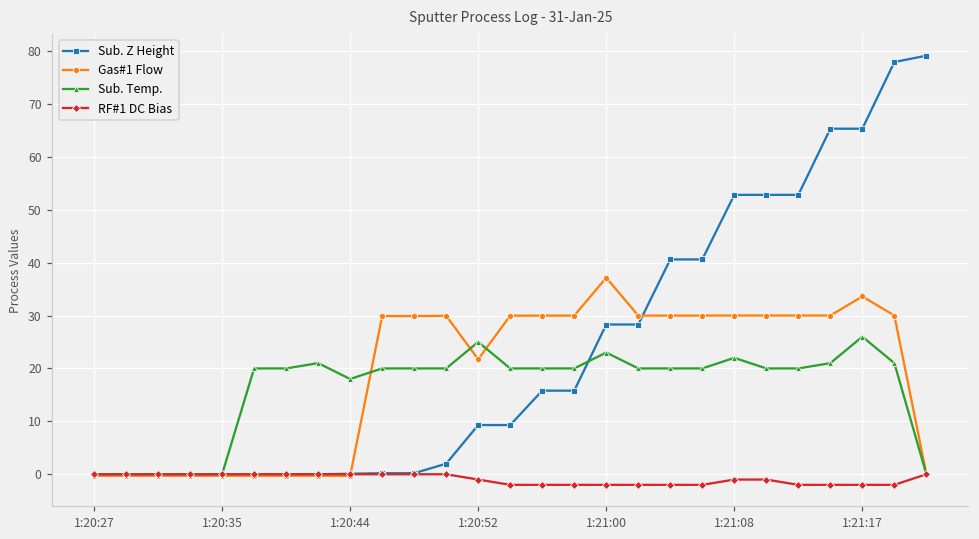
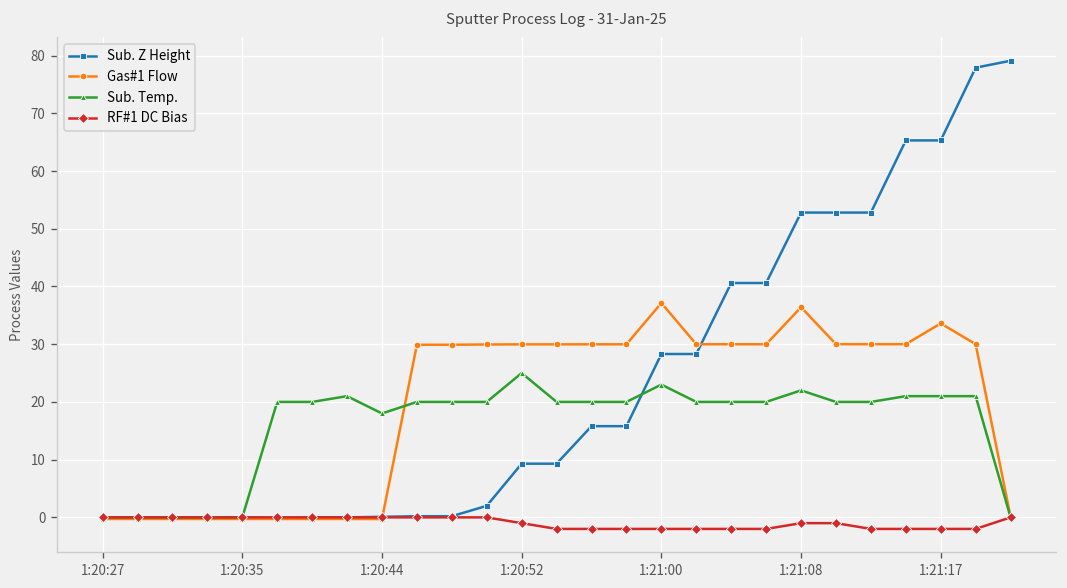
Gas#1 Flow, 1:20:52: 22 -> 30
Gas#1 Flow, 1:21:08: 30 -> 36
Sub. Temp., 1:21:17: 26 -> 21
